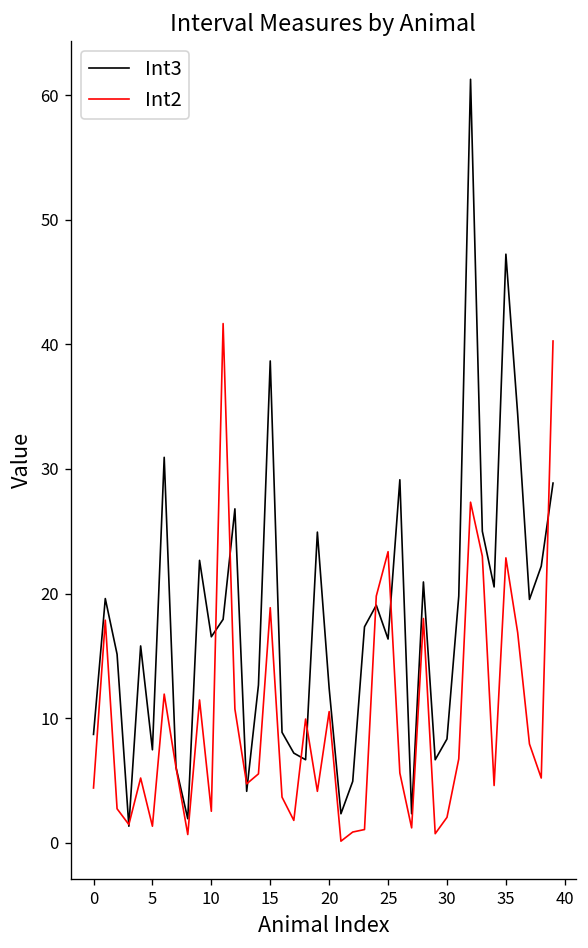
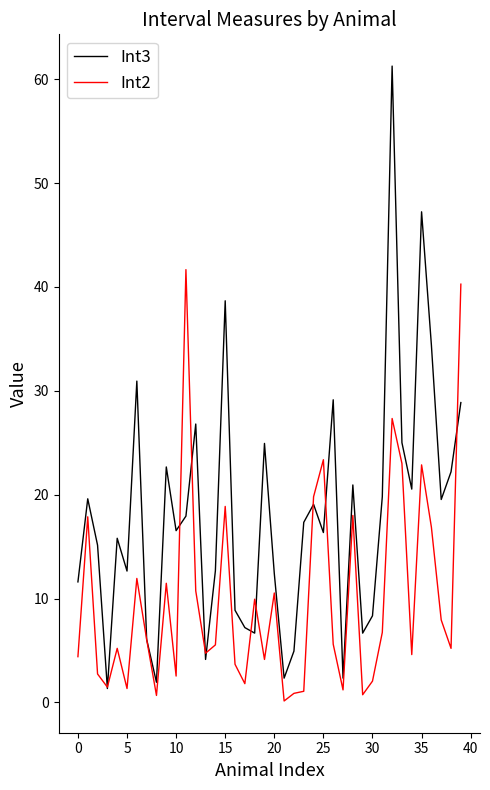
Int3, 0: 8.7 -> 11.6
Int3, 5: 7.5 -> 12.6
